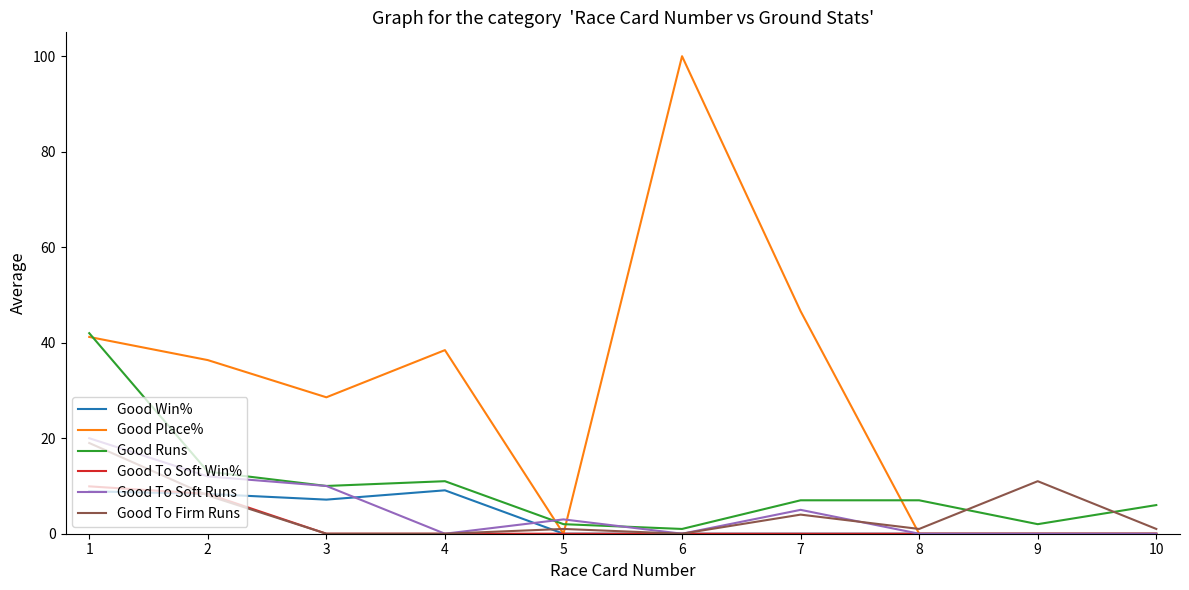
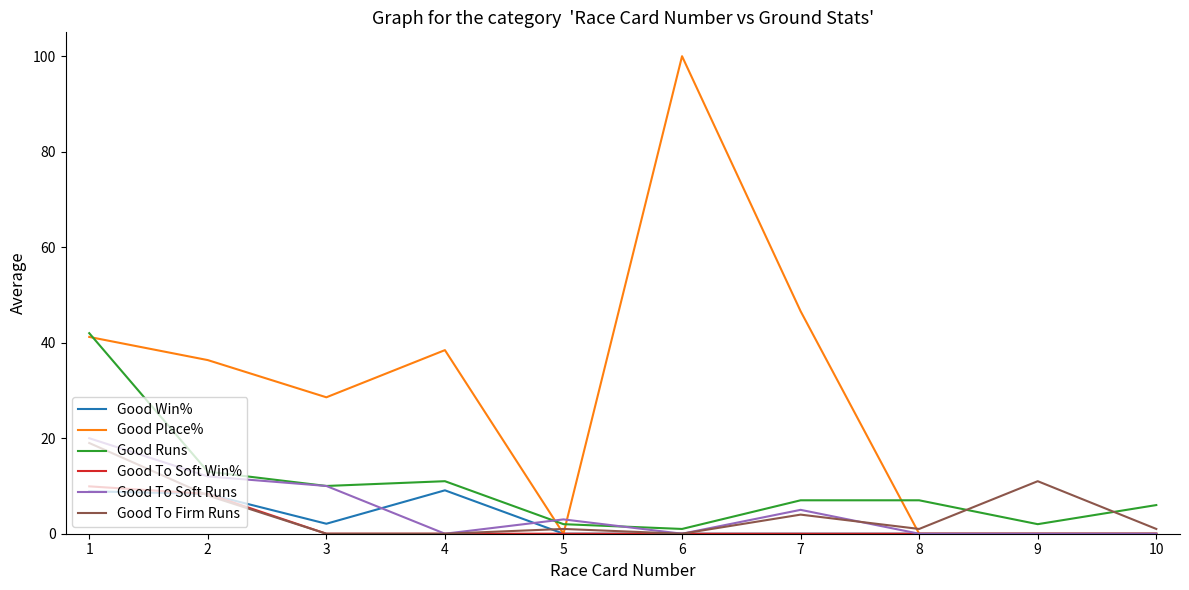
Good Win%, 3: 7 -> 2
